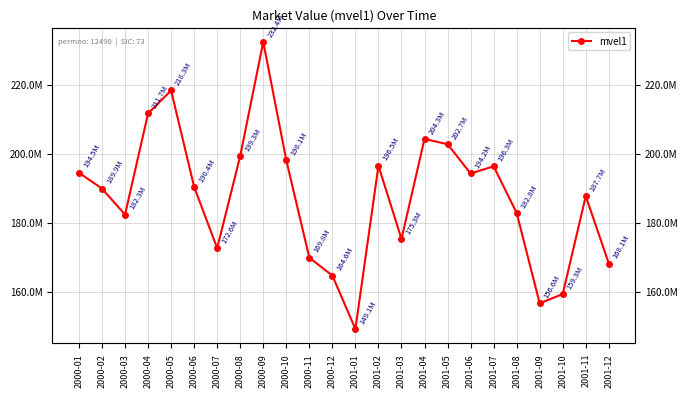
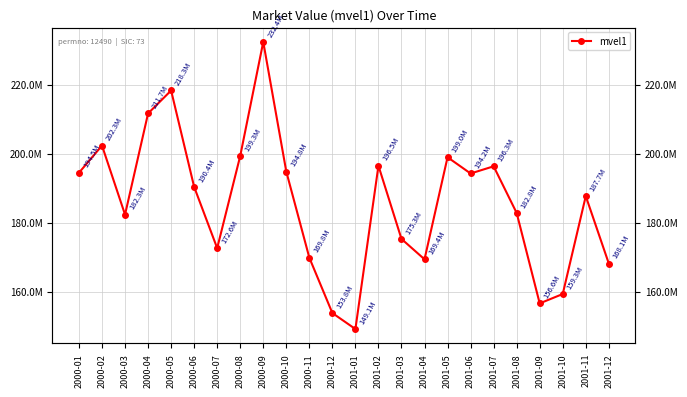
2000-02: 189.9M -> 202.3M
2000-10: 198.1M -> 194.8M
2000-12: 164.6M -> 153.8M
2001-04: 204.3M -> 169.4M
2001-05: 202.7M -> 199.0M
